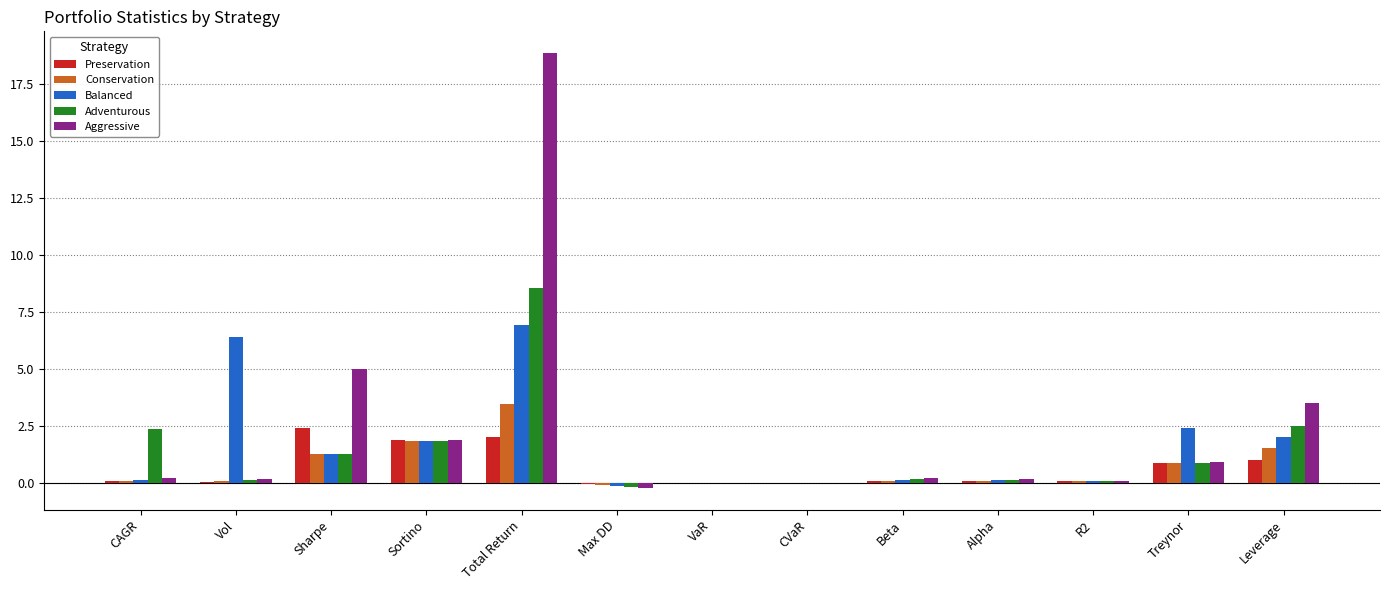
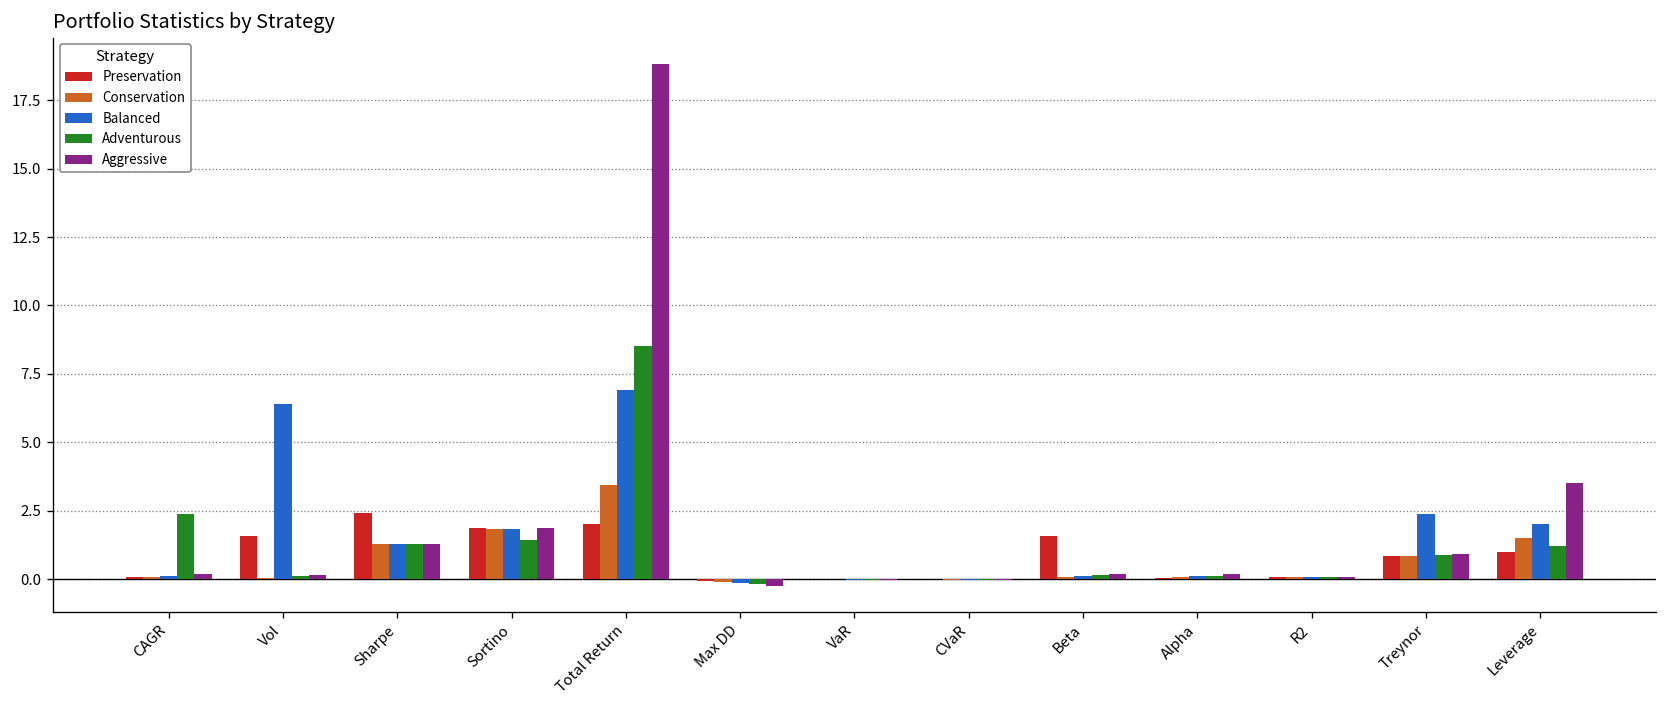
Preservation, Vol: 0.0 -> 1.6
Aggressive, Sharpe: 5.0 -> 1.3
Adventurous, Sortino: 1.8 -> 1.4
Preservation, Beta: 0.1 -> 1.6
Adventurous, Leverage: 2.5 -> 1.2
